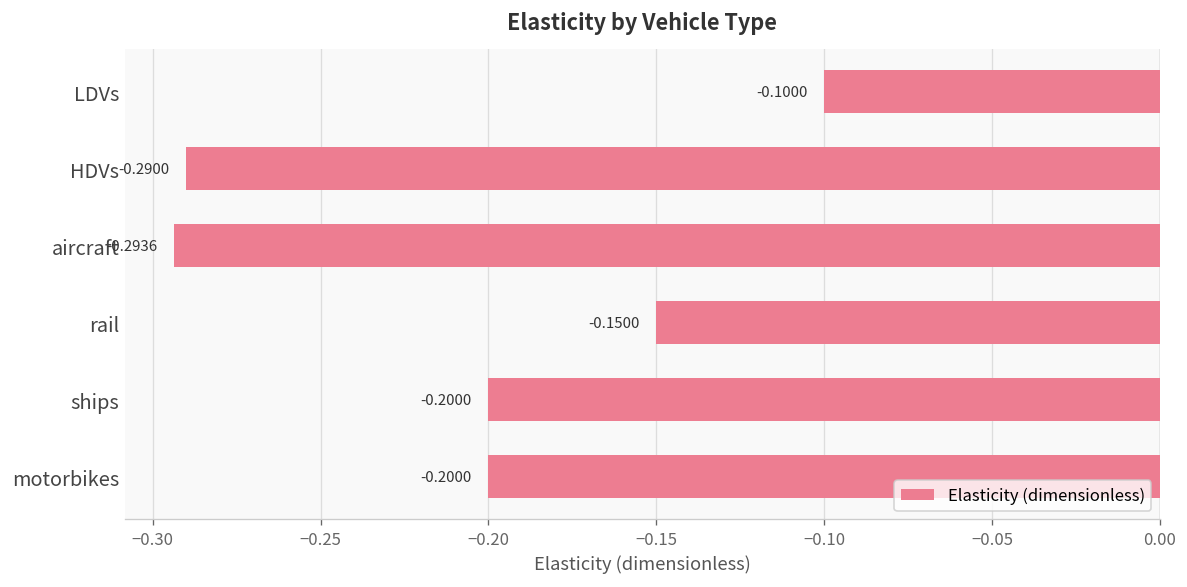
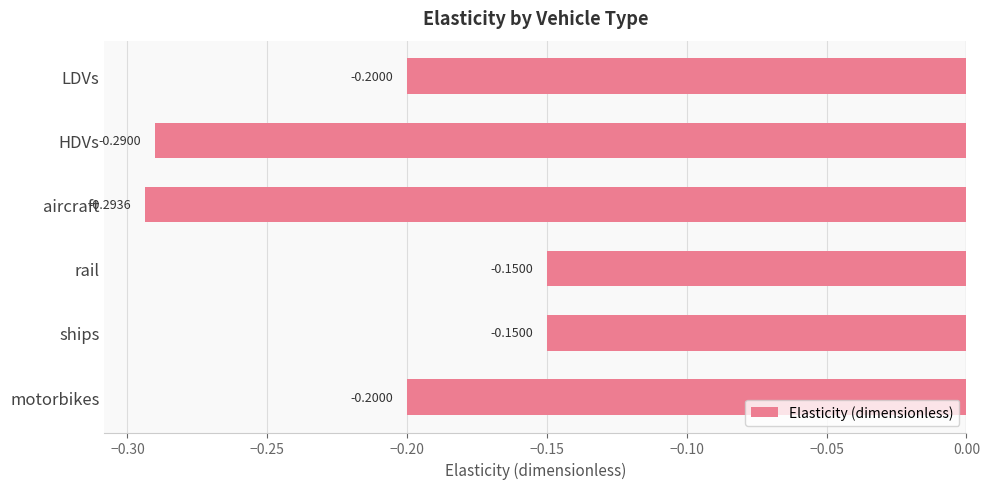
LDVs: -0.1000 -> -0.2000
ships: -0.2000 -> -0.1500
